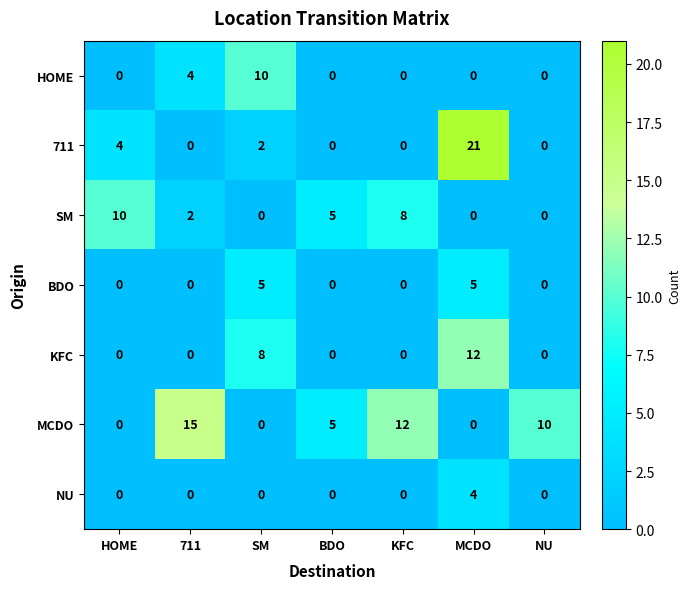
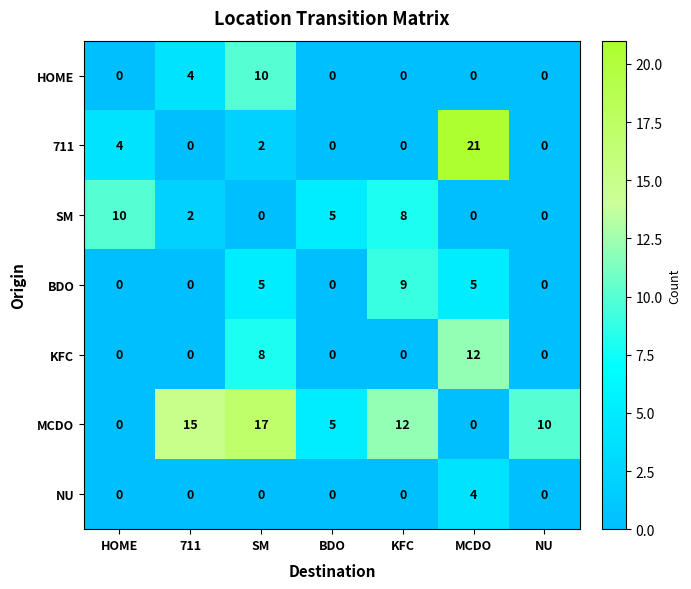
BDO, KFC: 0 -> 9
MCDO, SM: 0 -> 17
